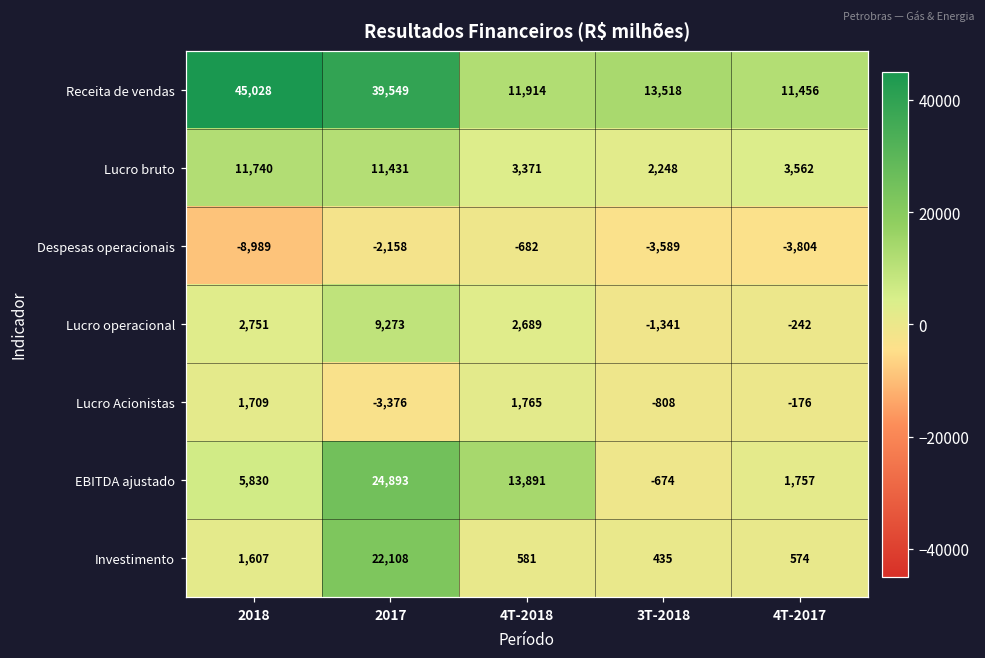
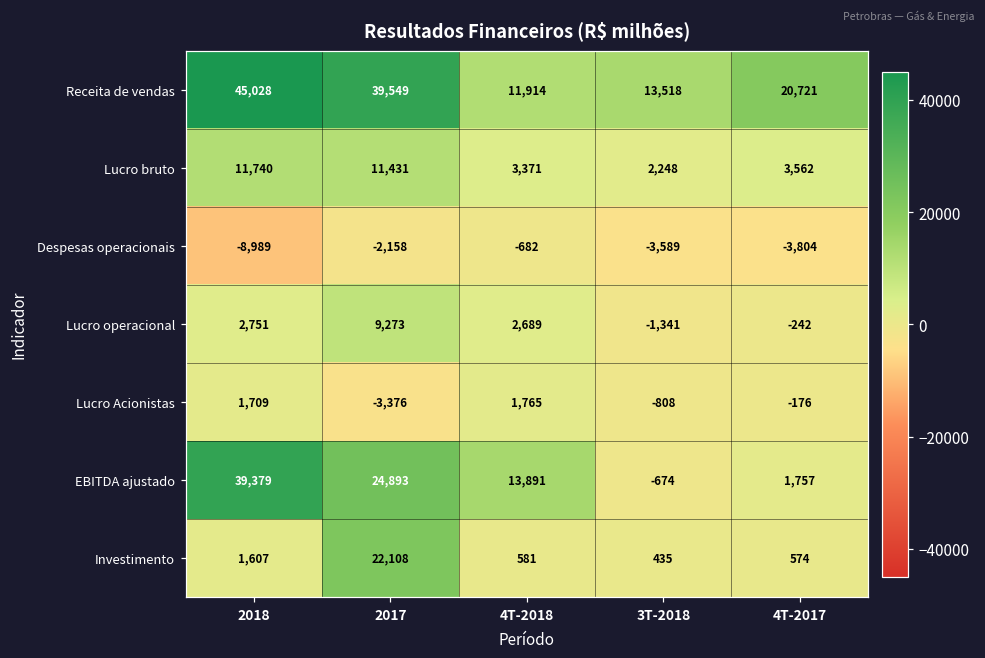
Receita de vendas, 4T-2017: 11,456 -> 20,721
EBITDA ajustado, 2018: 5,830 -> 39,379
